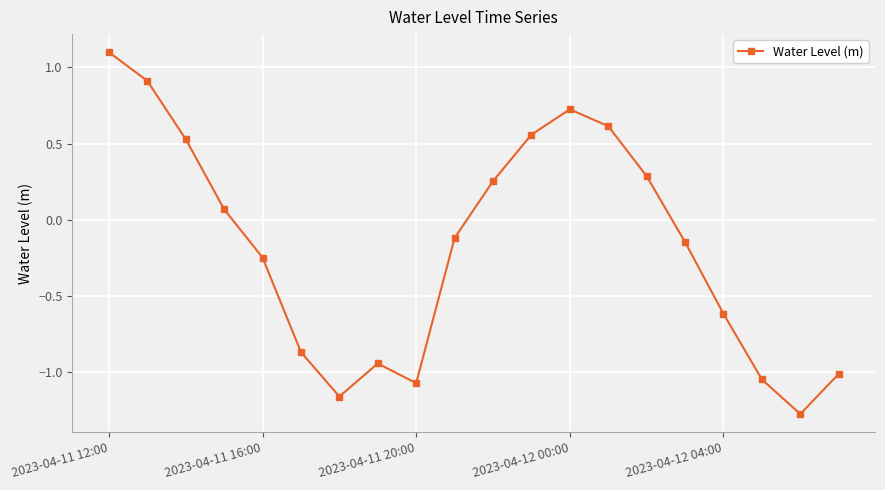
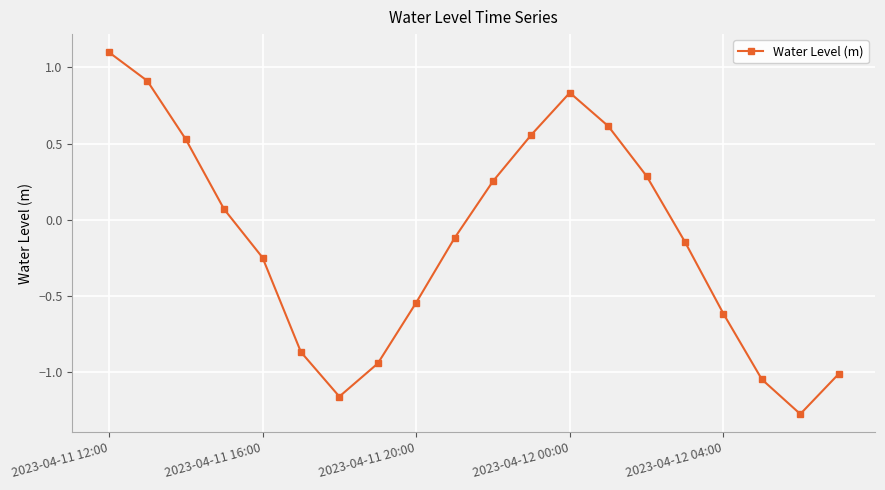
2023-04-11 20:00: -1.07 -> -0.55
2023-04-12 00:00: 0.72 -> 0.83
